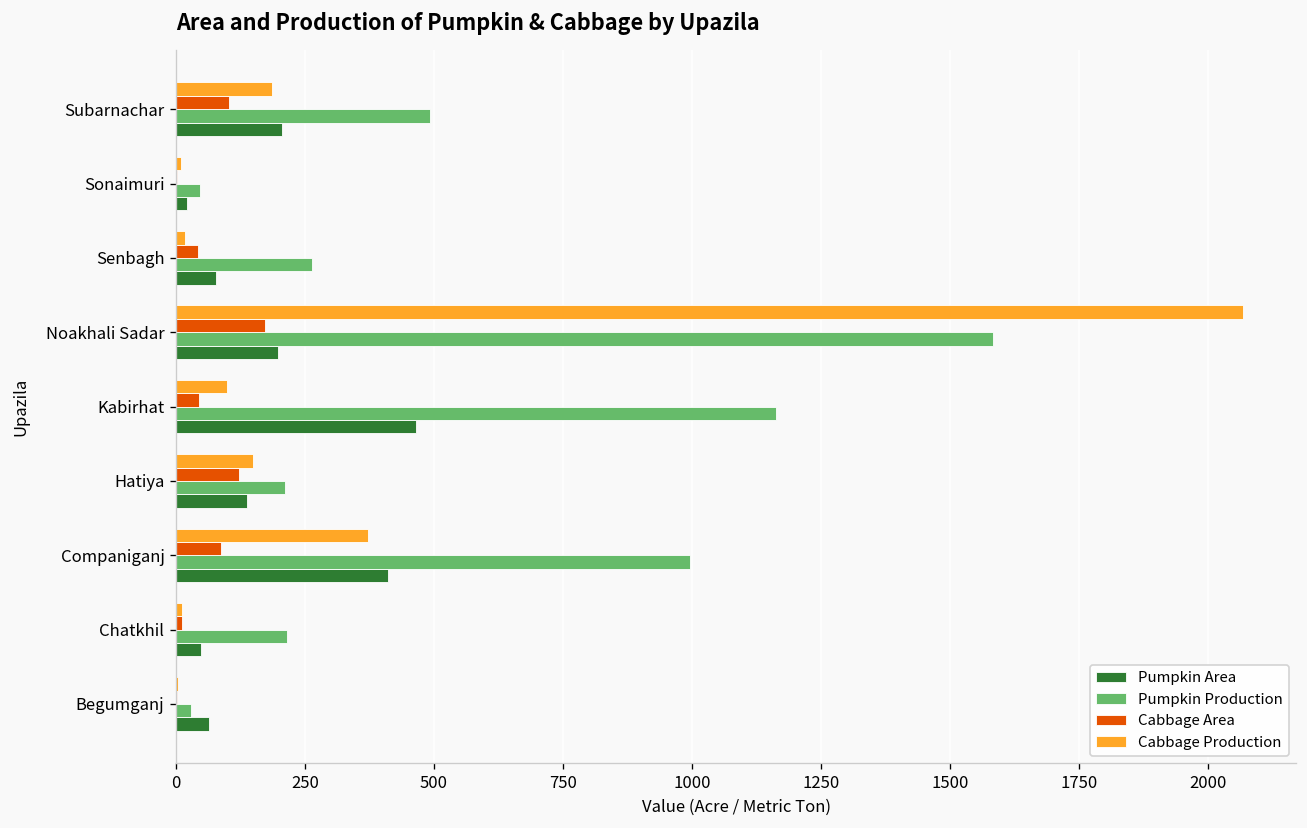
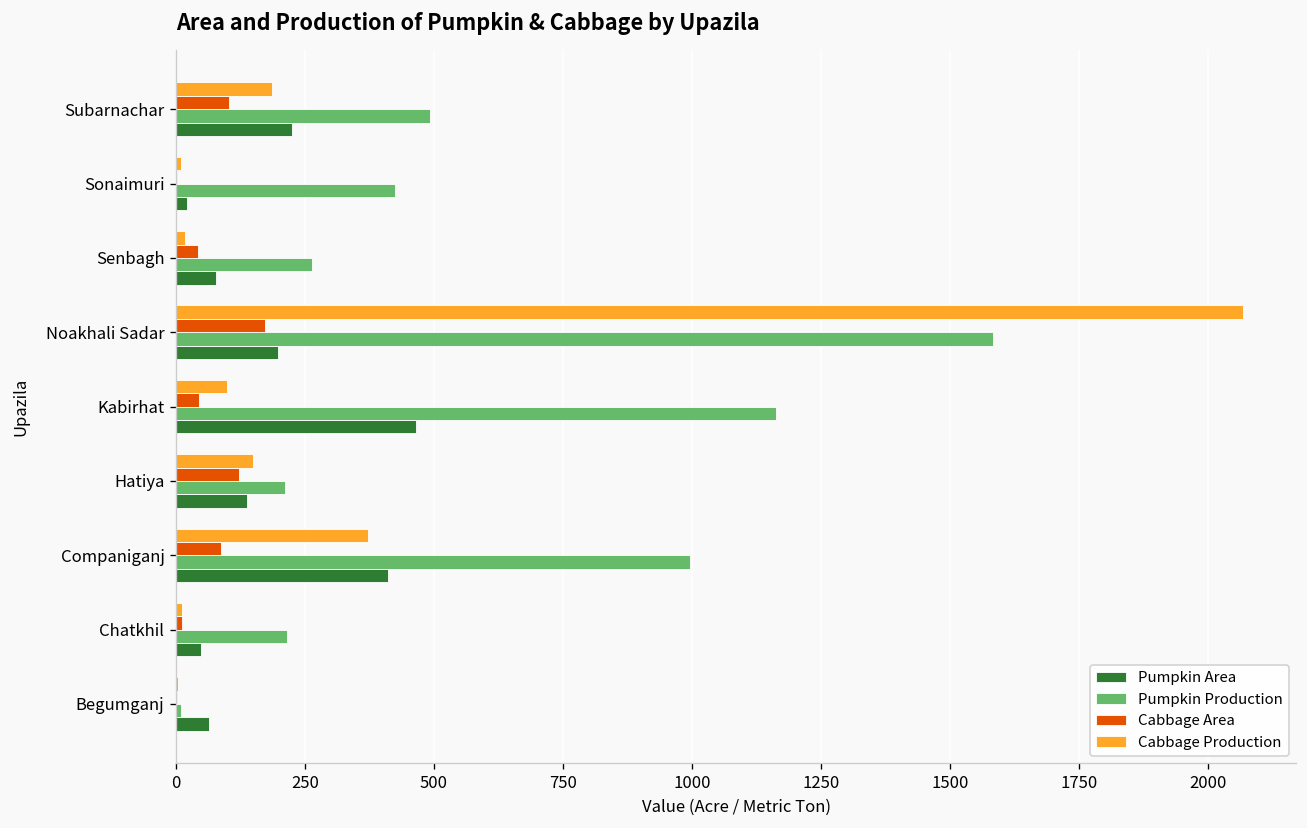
Pumpkin Area, Subarnachar: 210 -> 220
Pumpkin Production, Sonaimuri: 50 -> 430
Pumpkin Production, Begumganj: 30 -> 10
